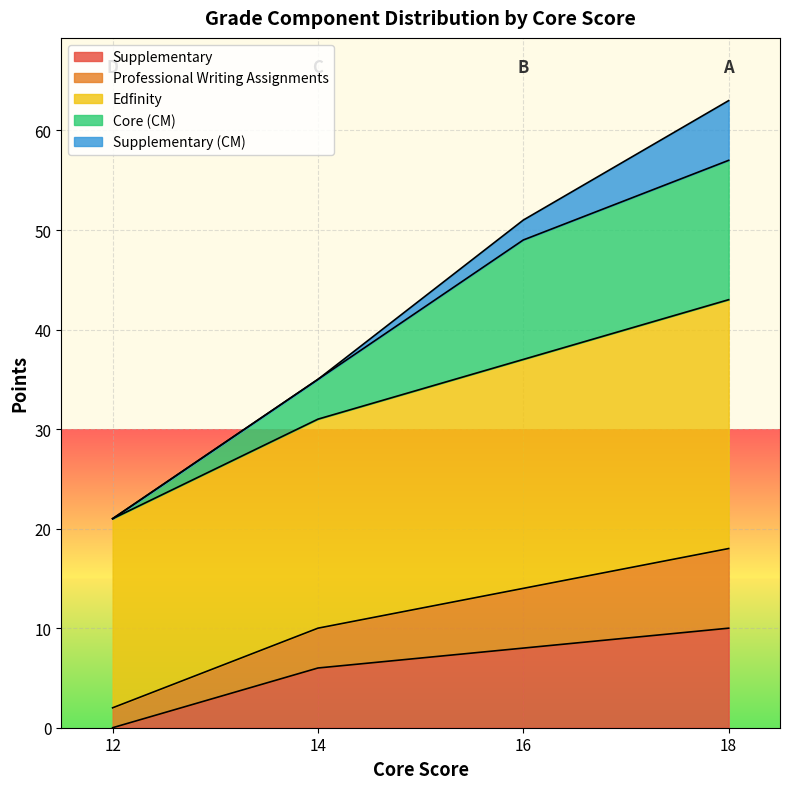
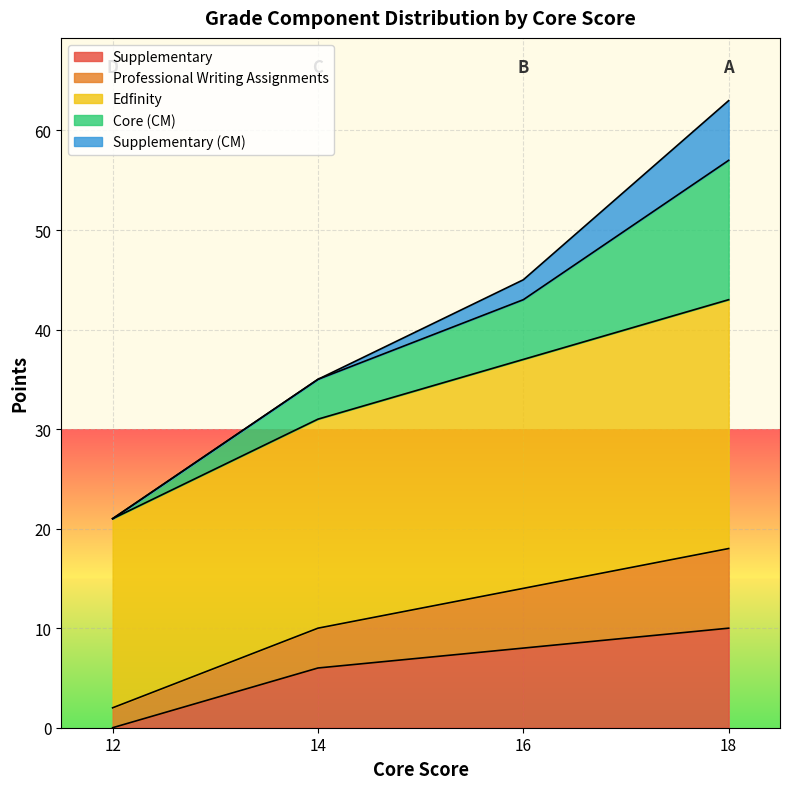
Core (CM), 16: 12 -> 6
